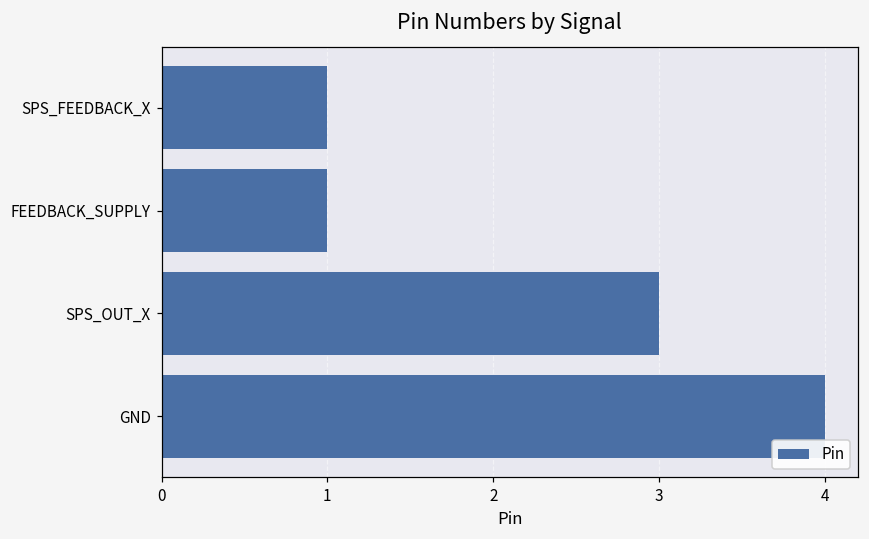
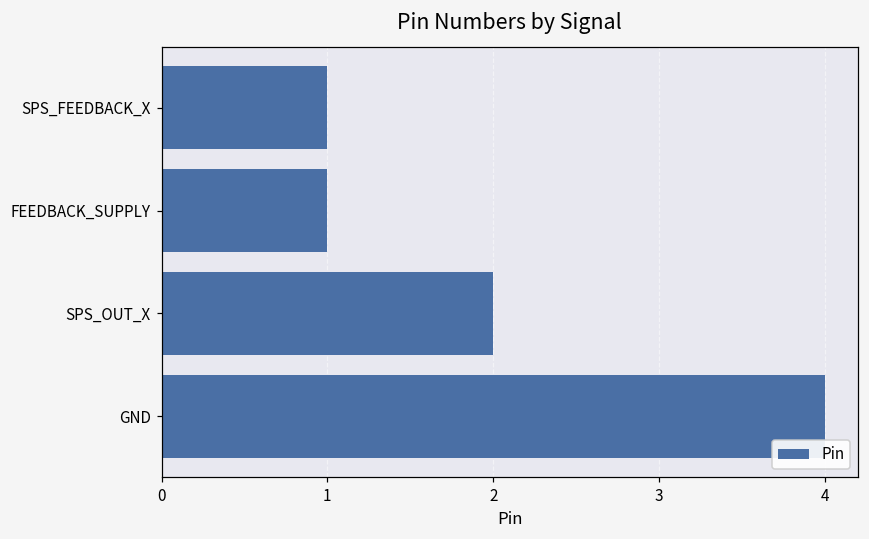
SPS_OUT_X: 3 -> 2
